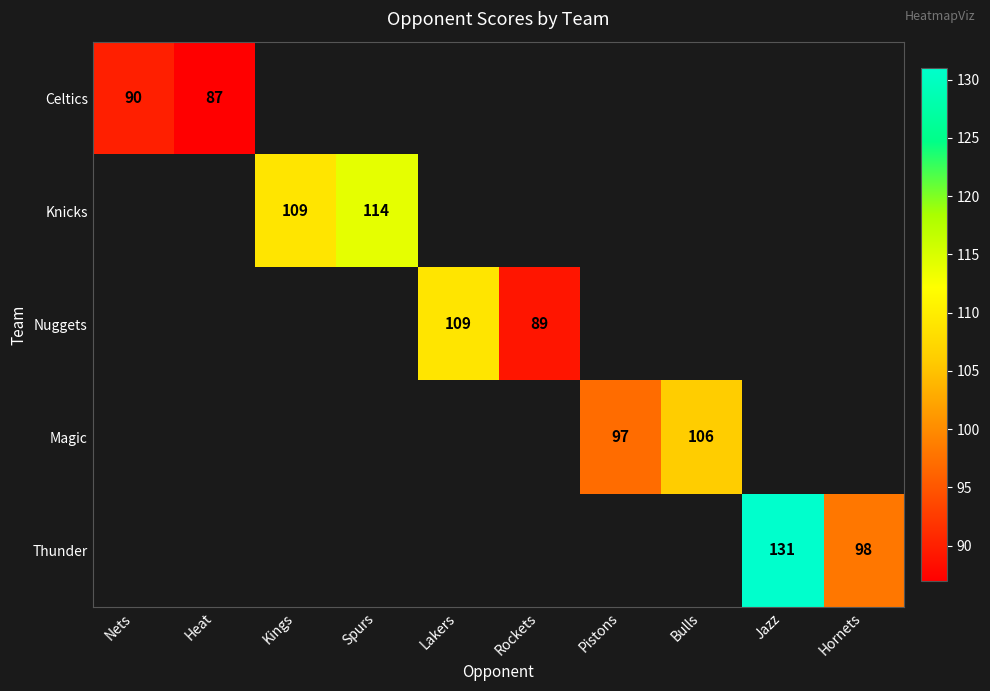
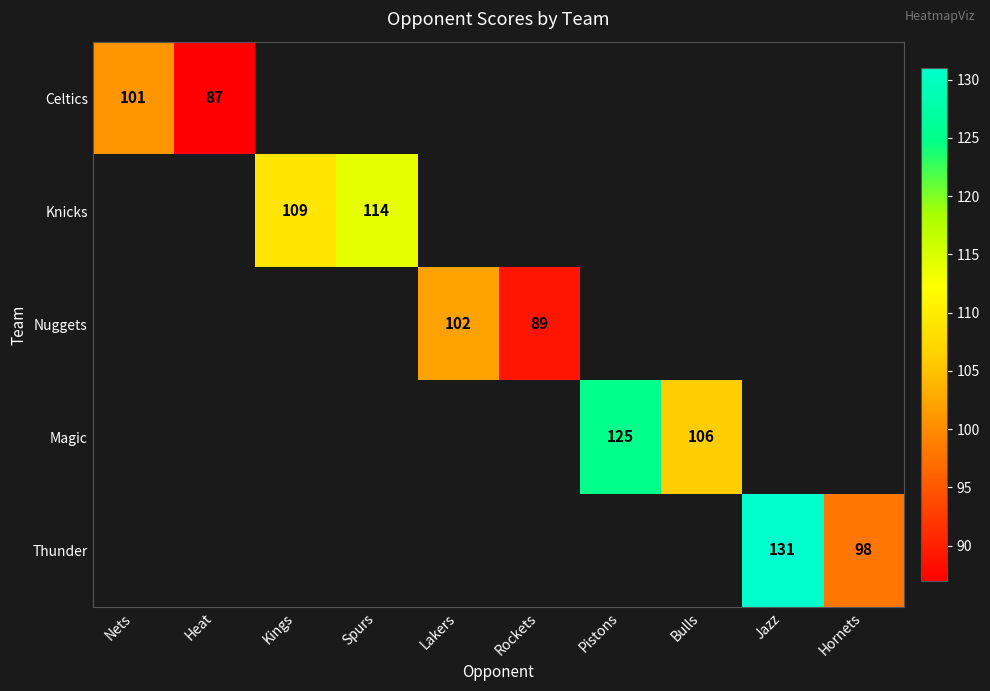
Celtics, Nets: 90 -> 101
Nuggets, Lakers: 109 -> 102
Magic, Pistons: 97 -> 125
